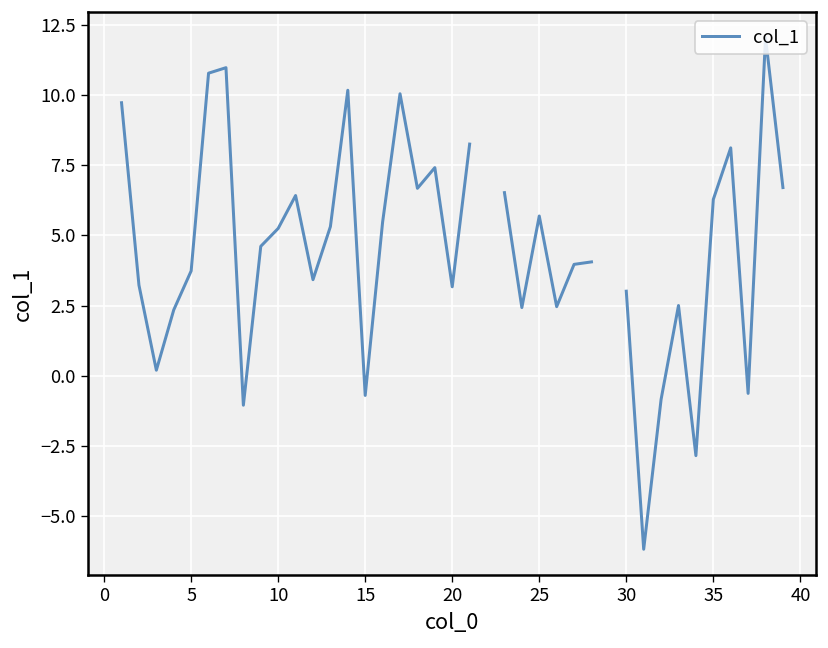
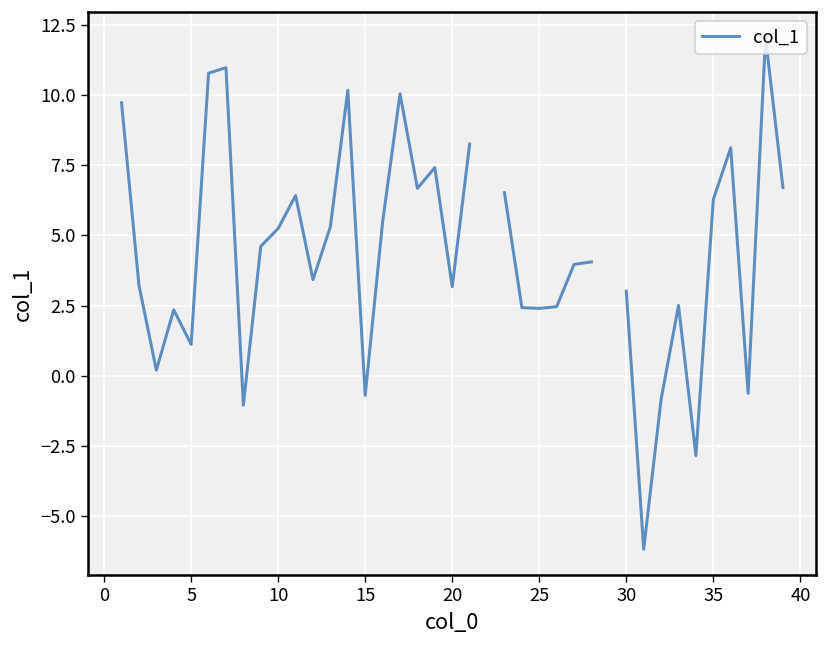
5: 3.7 -> 1.1
25: 5.7 -> 2.4
